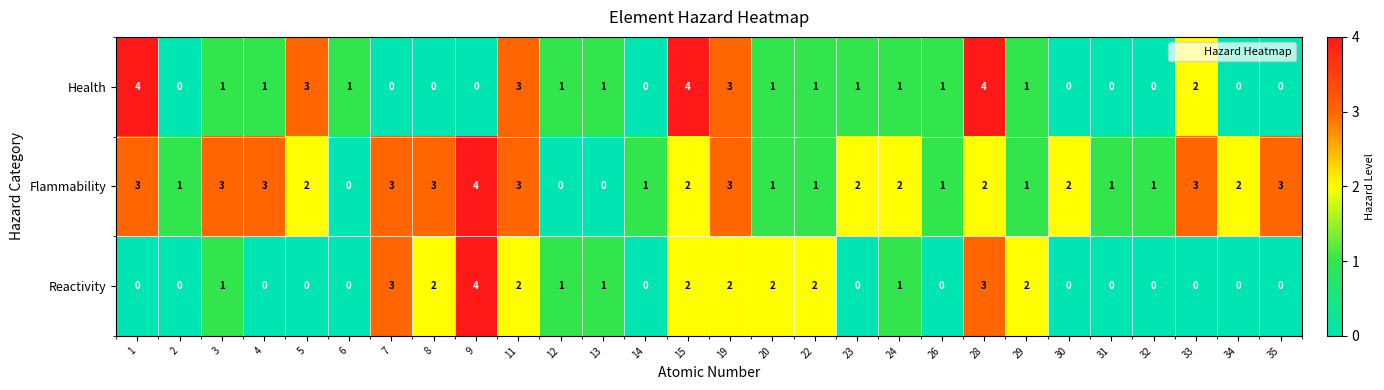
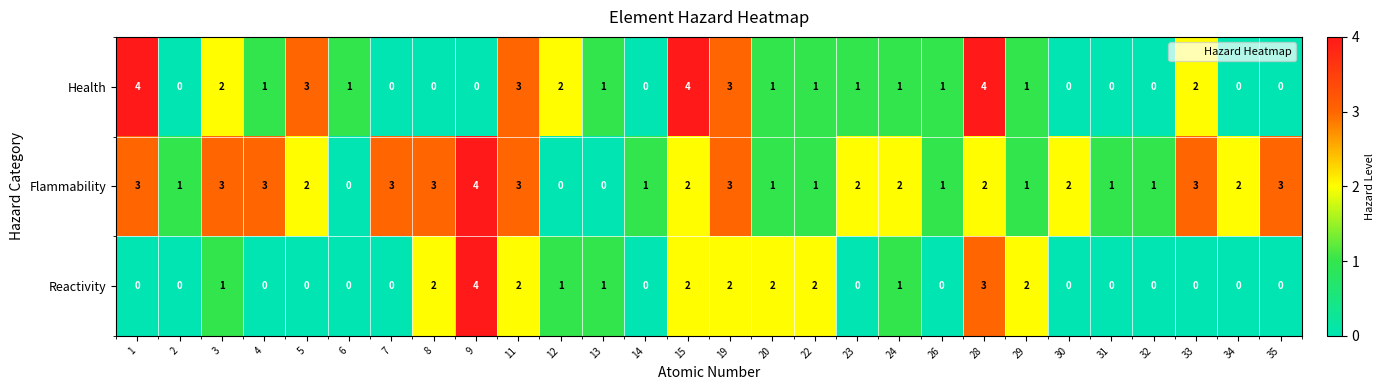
Health, 3: 1 -> 2
Health, 12: 1 -> 2
Reactivity, 7: 3 -> 0
